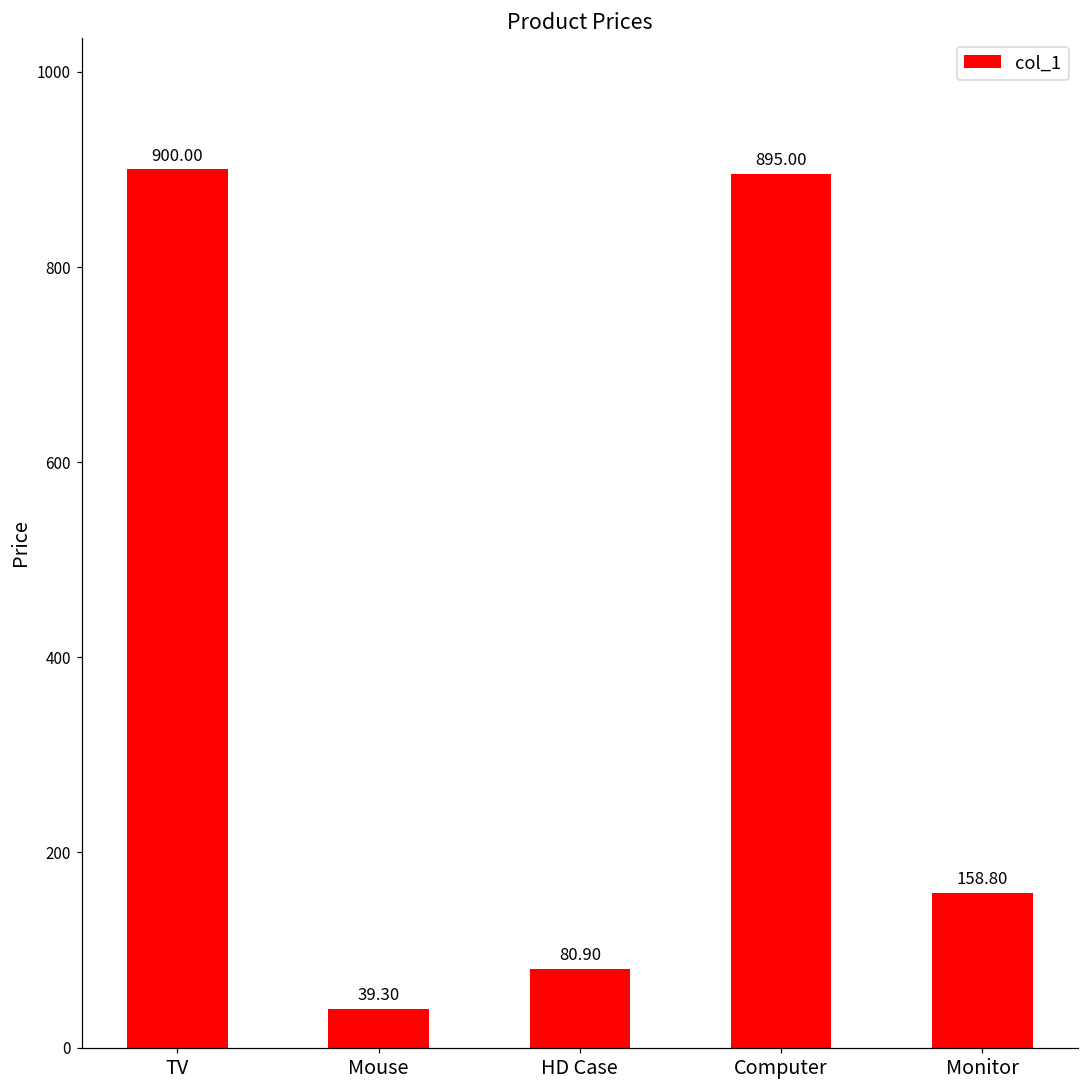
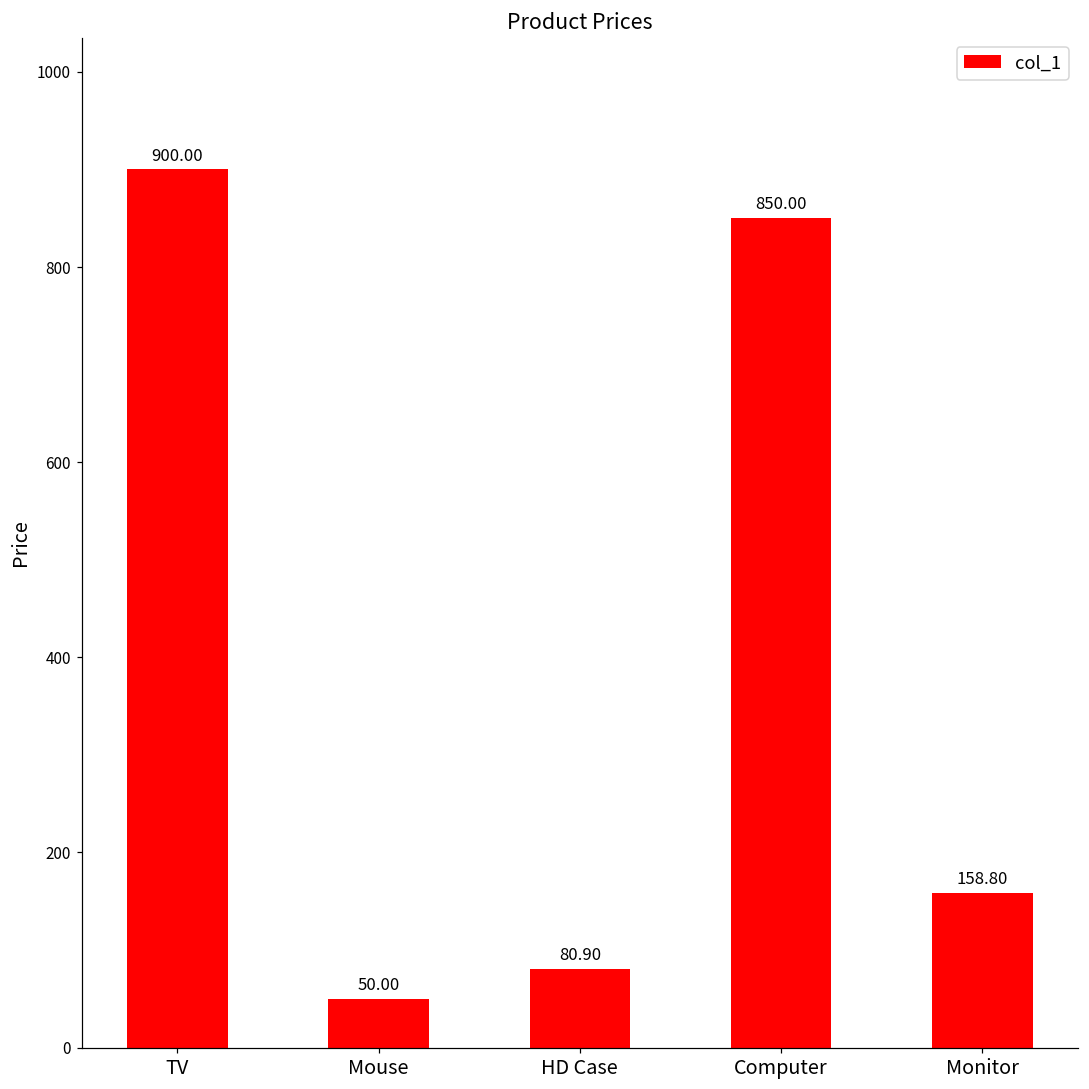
Mouse: 39.30 -> 50.00
Computer: 895.00 -> 850.00
